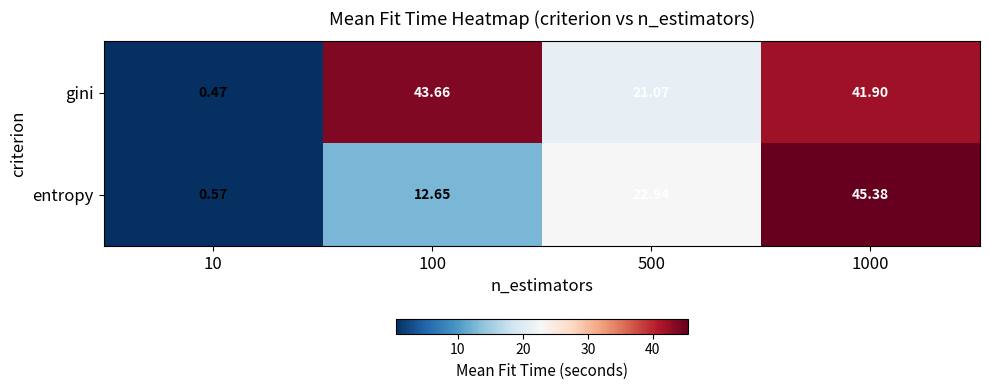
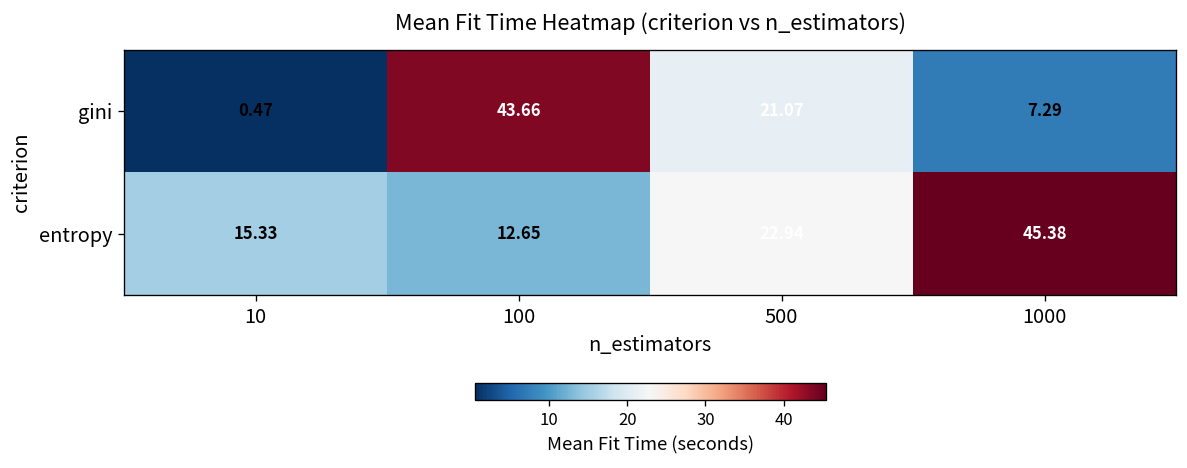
gini, 1000: 41.90 -> 7.29
entropy, 10: 0.57 -> 15.33
